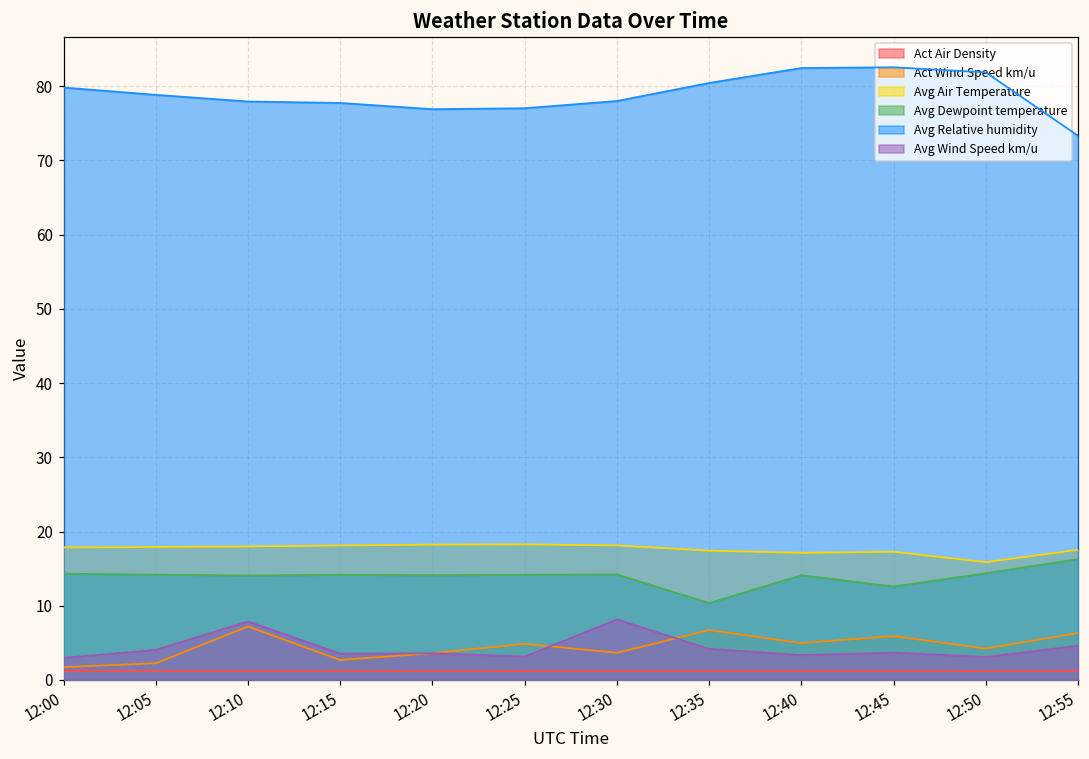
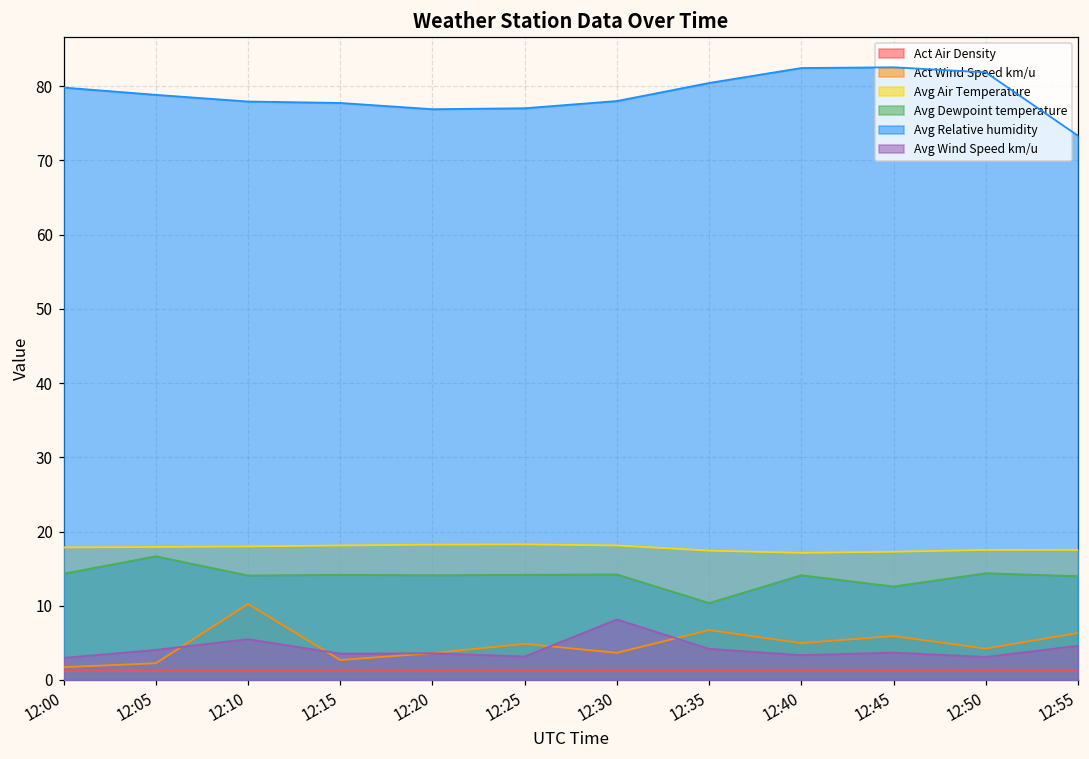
Avg Dewpoint temperature, 12:05: 14 -> 17
Act Wind Speed km/u, 12:10: 7 -> 10
Avg Wind Speed km/u, 12:10: 8 -> 5
Avg Air Temperature, 12:50: 16 -> 18
Avg Dewpoint temperature, 12:55: 16 -> 14
